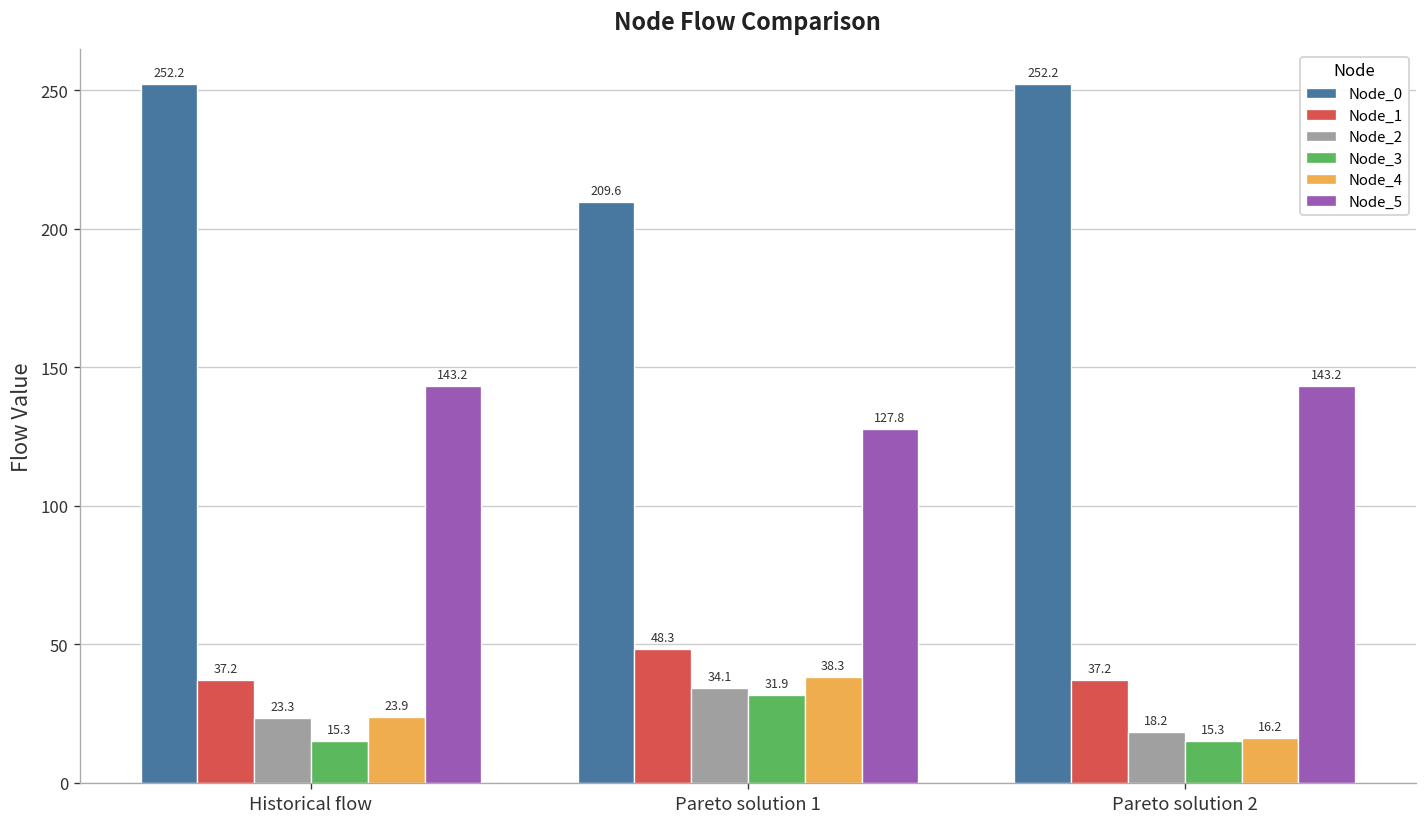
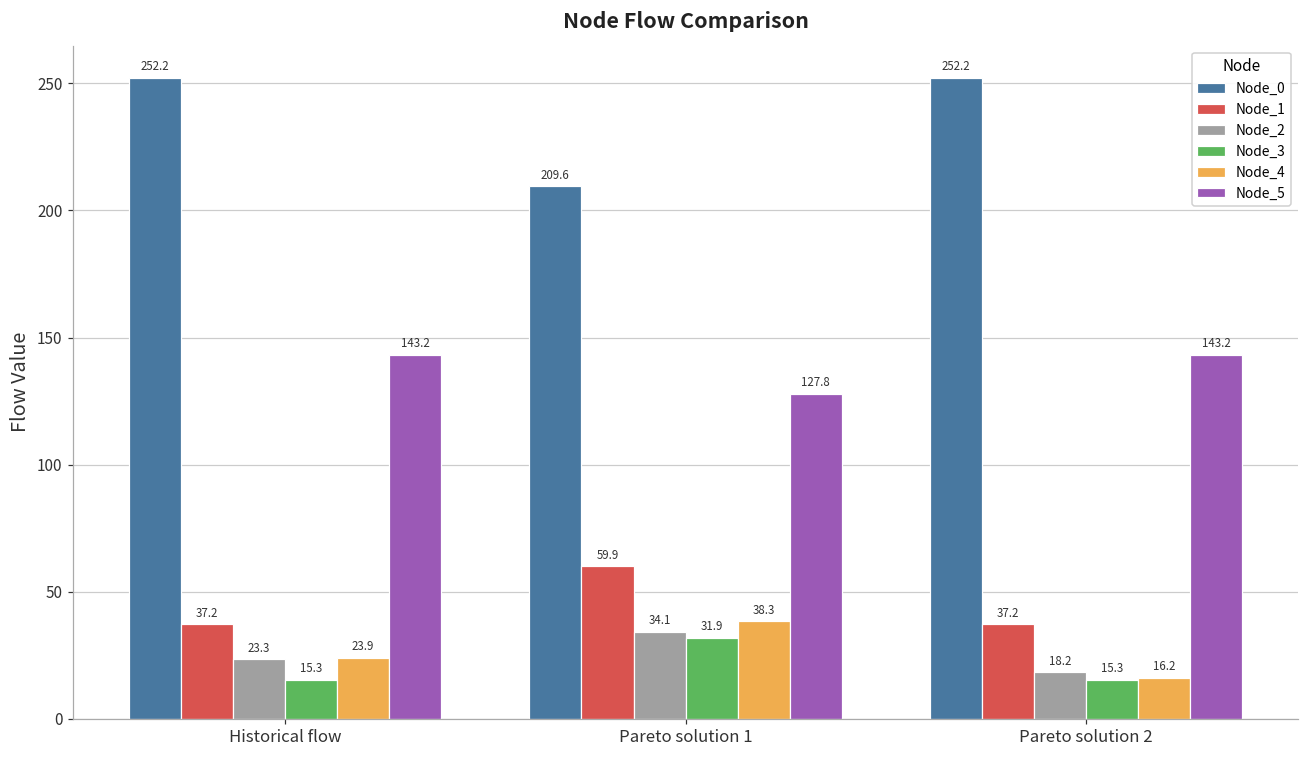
Node_1, Pareto solution 1: 48.3 -> 59.9
